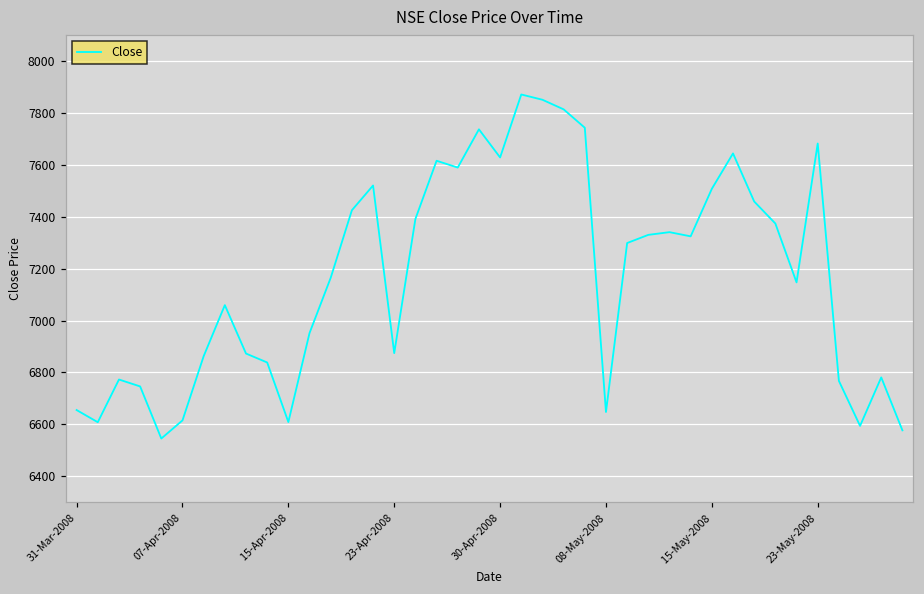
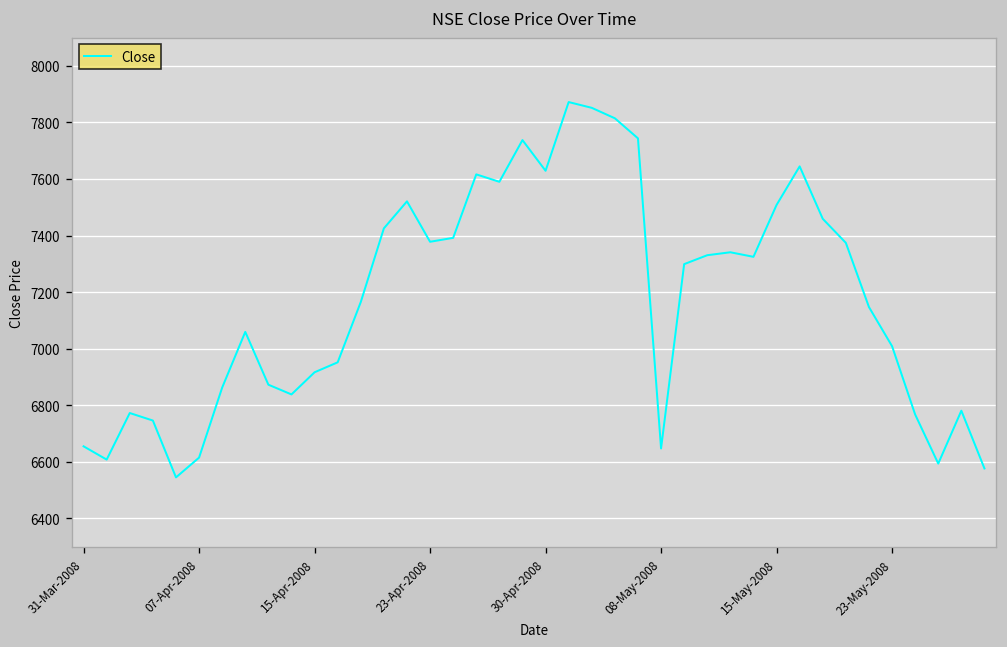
15-Apr-2008: 6610 -> 6920
23-Apr-2008: 6870 -> 7380
23-May-2008: 7680 -> 7010
